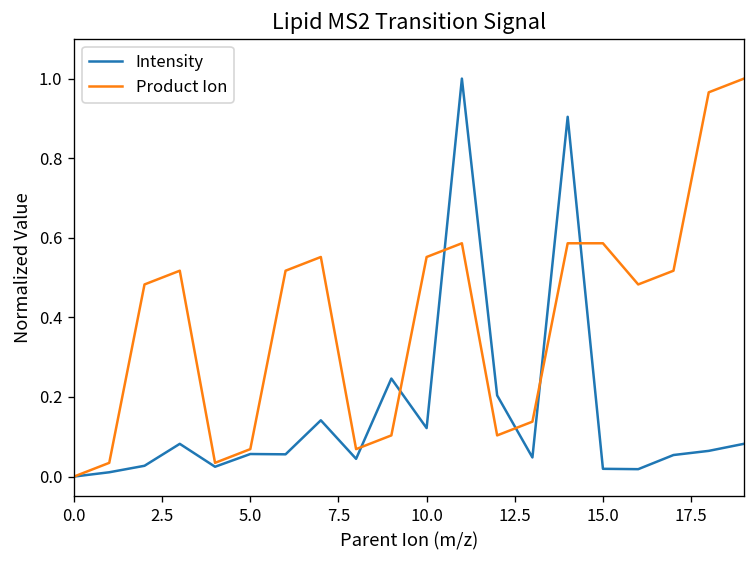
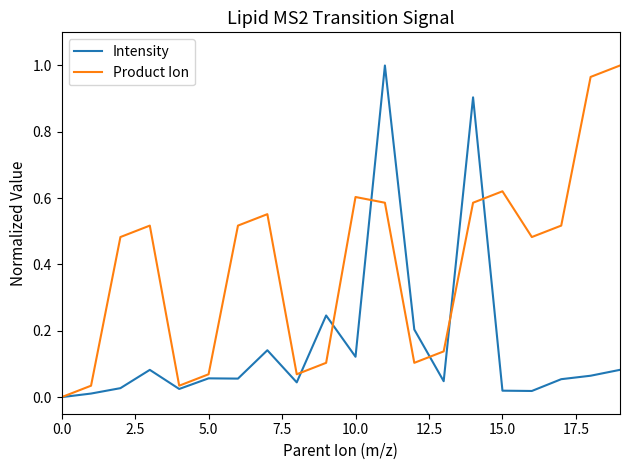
Product Ion, 10.0: 0.55 -> 0.60
Product Ion, 15.0: 0.59 -> 0.62
